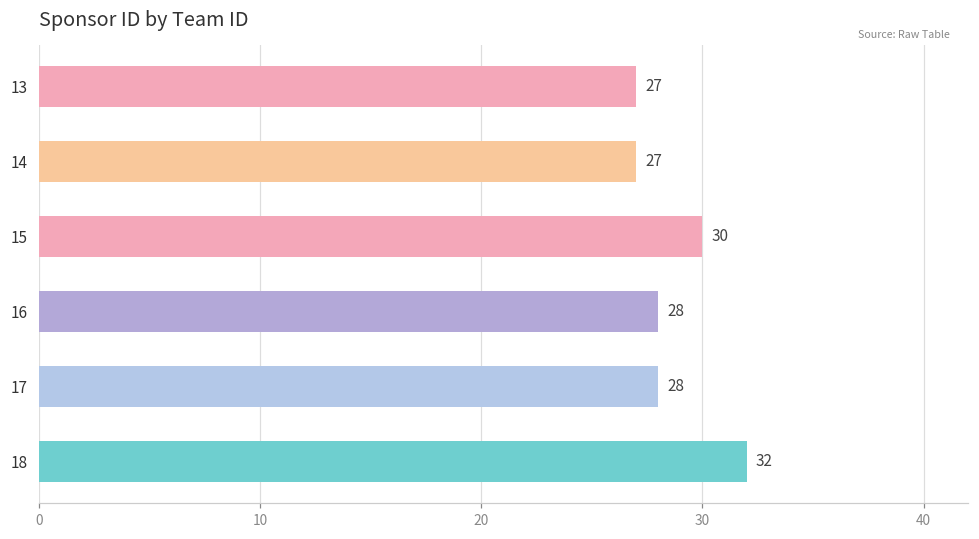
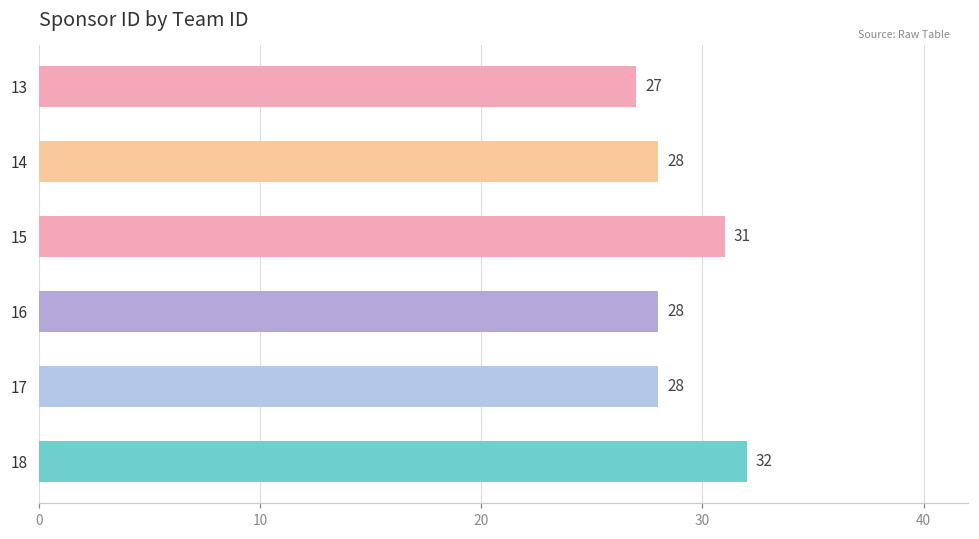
14: 27 -> 28
15: 30 -> 31
